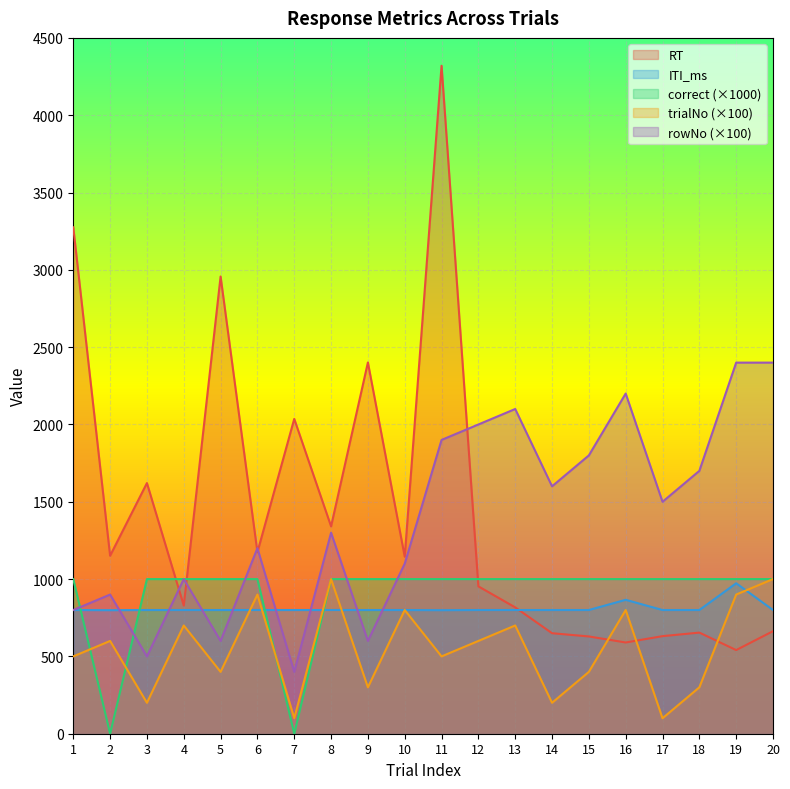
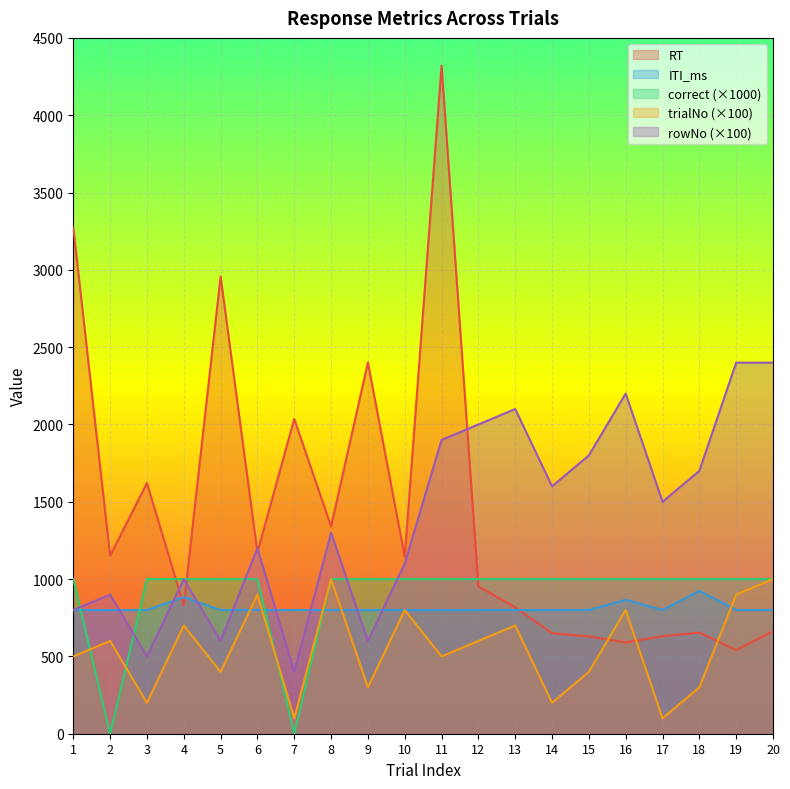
ITI_ms, 4: 800 -> 880
ITI_ms, 18: 800 -> 920
ITI_ms, 19: 970 -> 800
